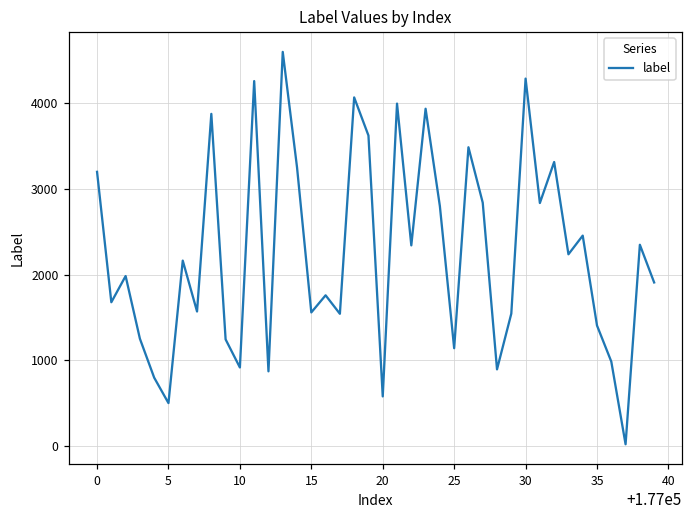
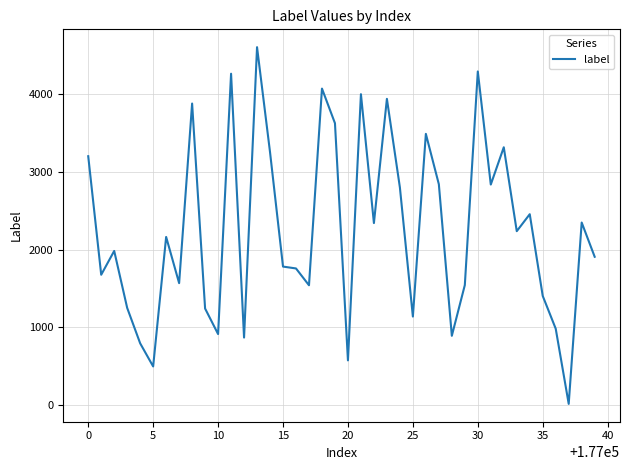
15: 1600 -> 1800
